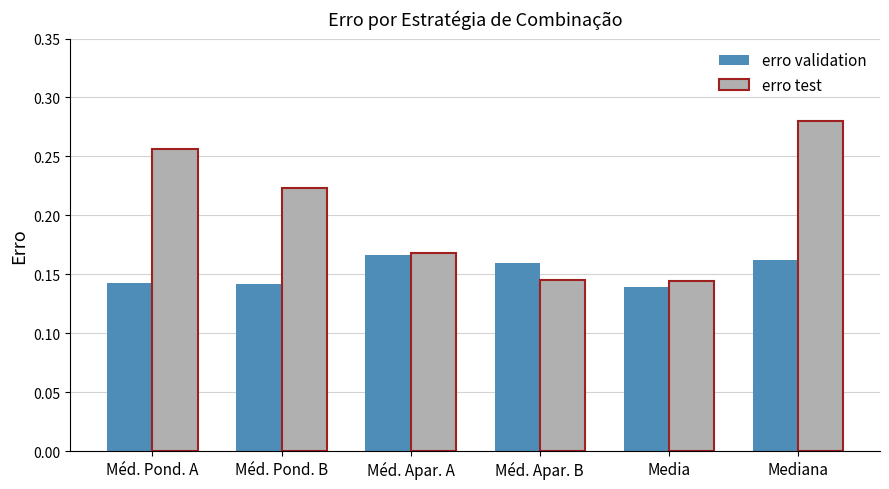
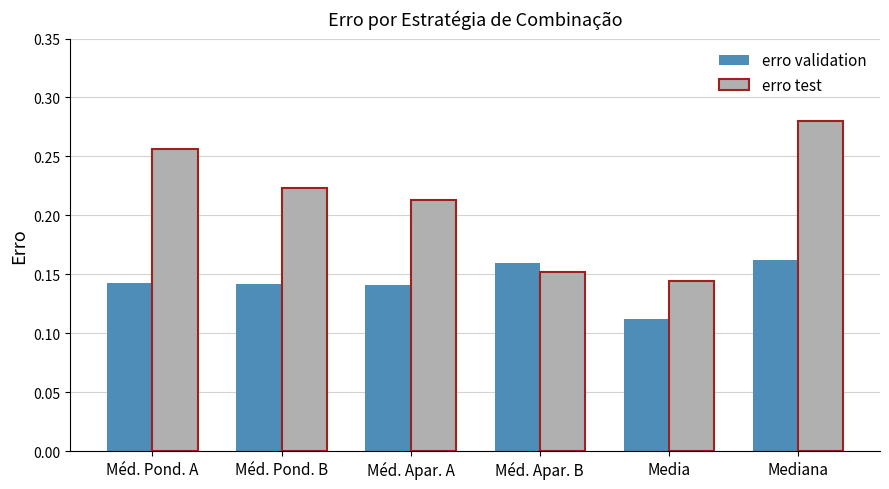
erro validation, Méd. Apar. A: 0.166 -> 0.141
erro test, Méd. Apar. A: 0.168 -> 0.213
erro test, Méd. Apar. B: 0.145 -> 0.152
erro validation, Media: 0.139 -> 0.112
